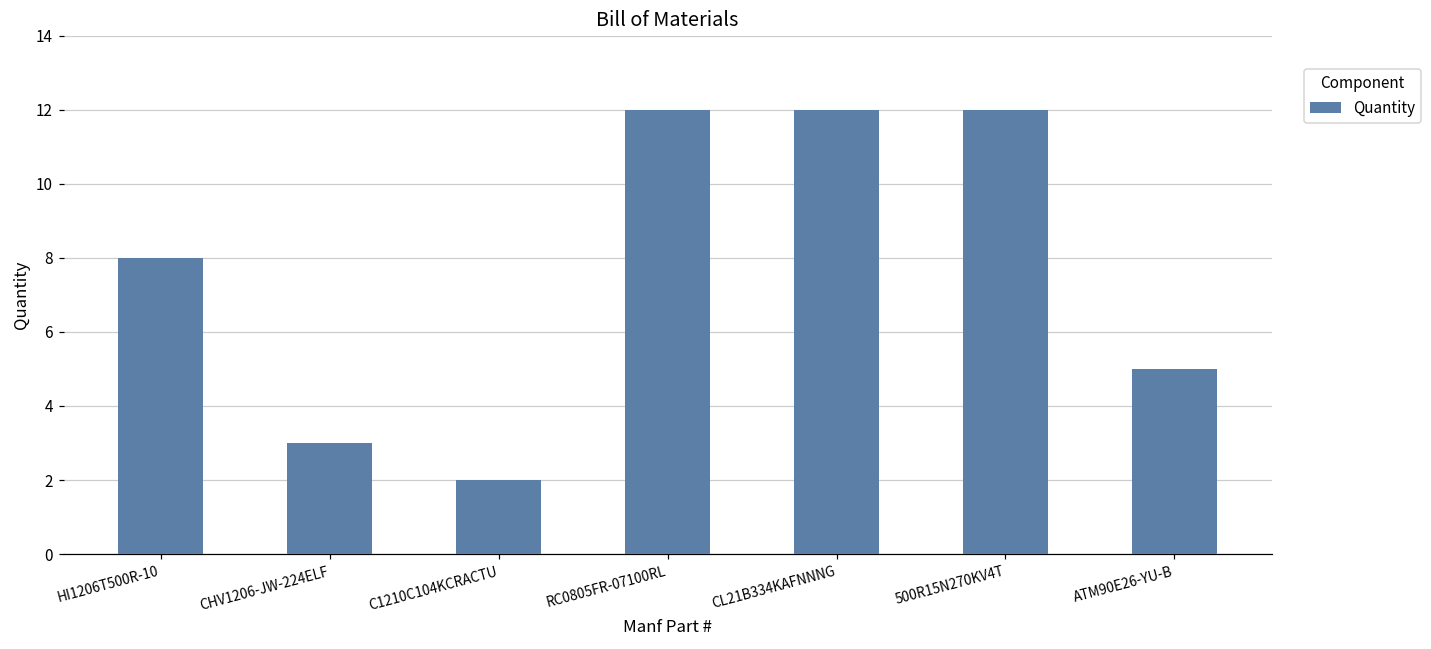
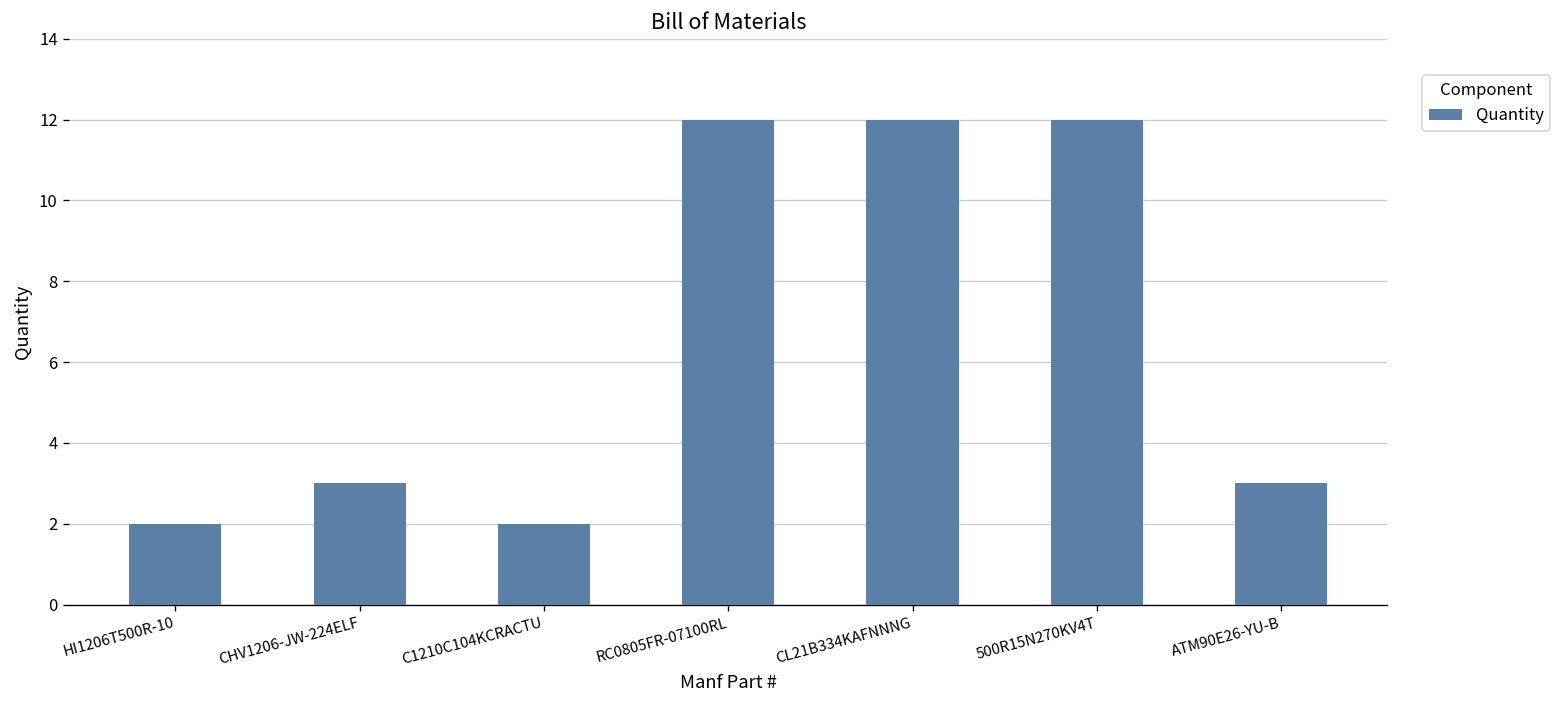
HI1206T500R-10: 8 -> 2
ATM90E26-YU-B: 5 -> 3
